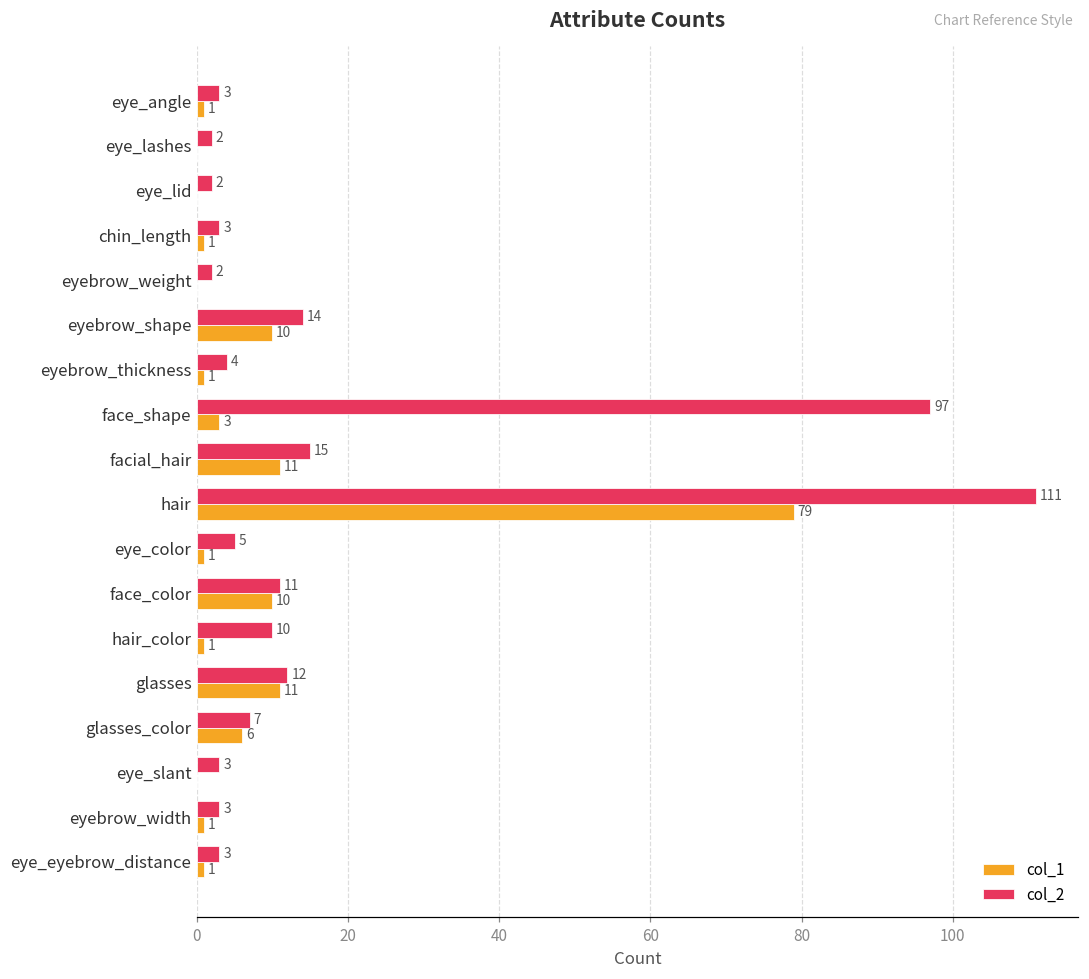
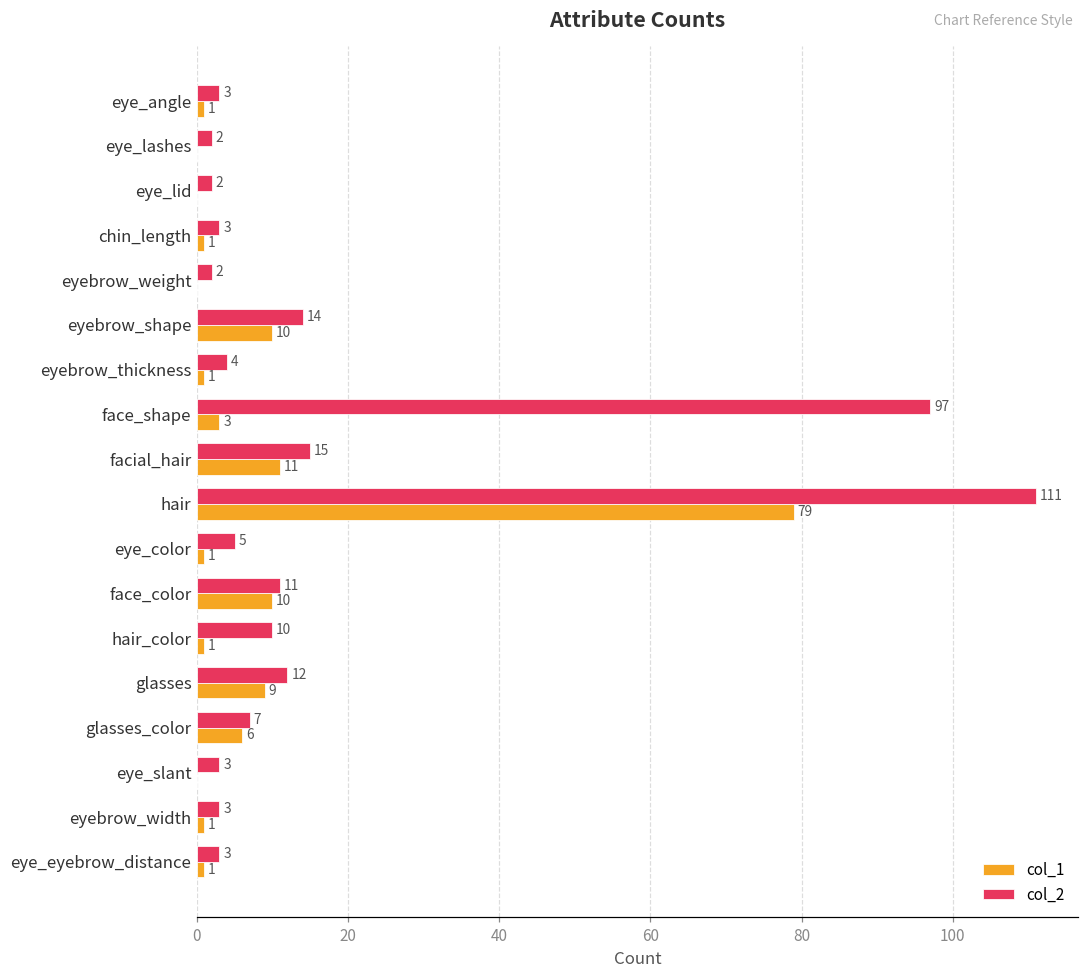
col_1, glasses: 11 -> 9
